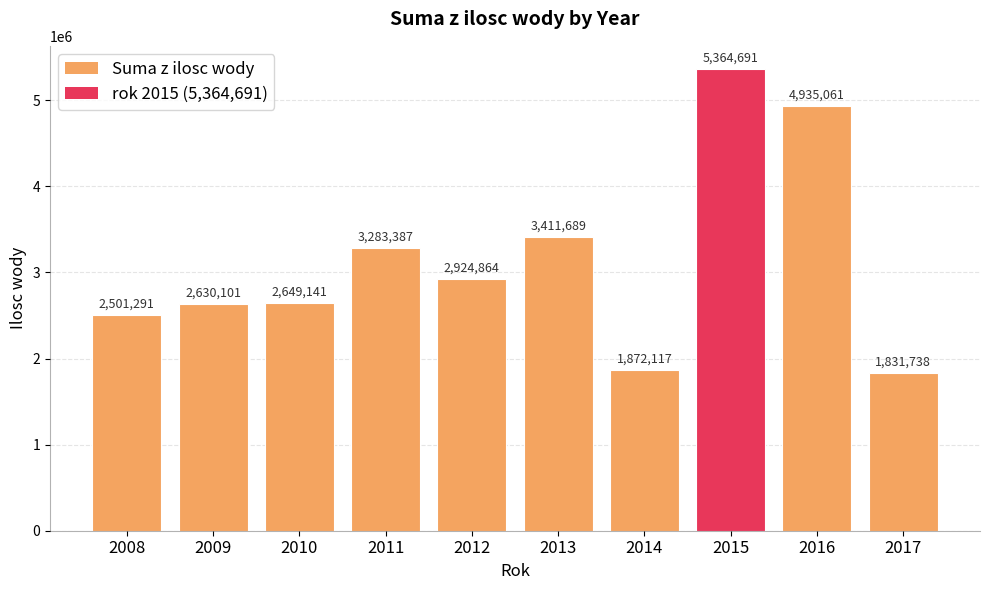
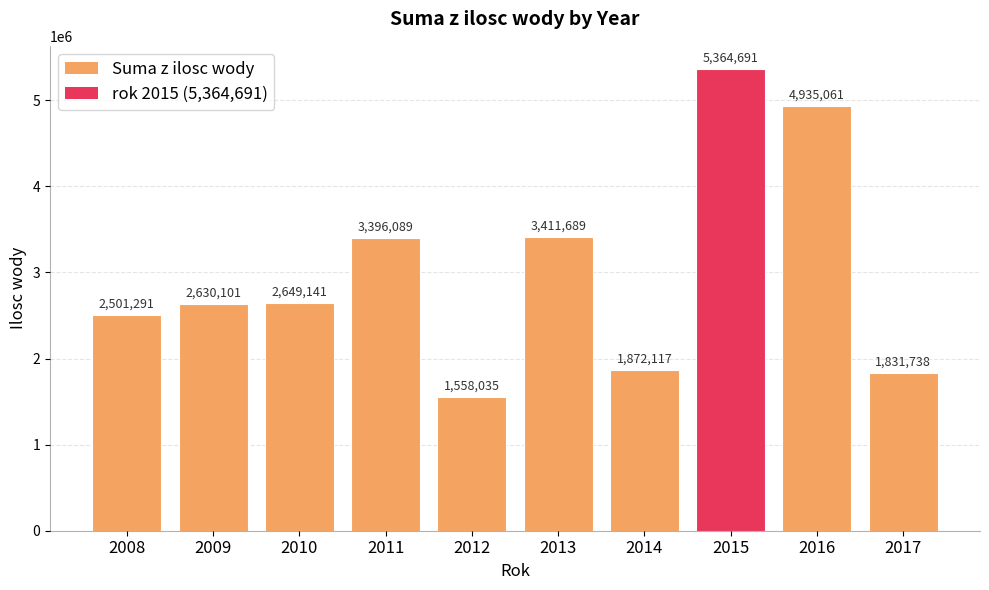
2011: 3,283,387 -> 3,396,089
2012: 2,924,864 -> 1,558,035
